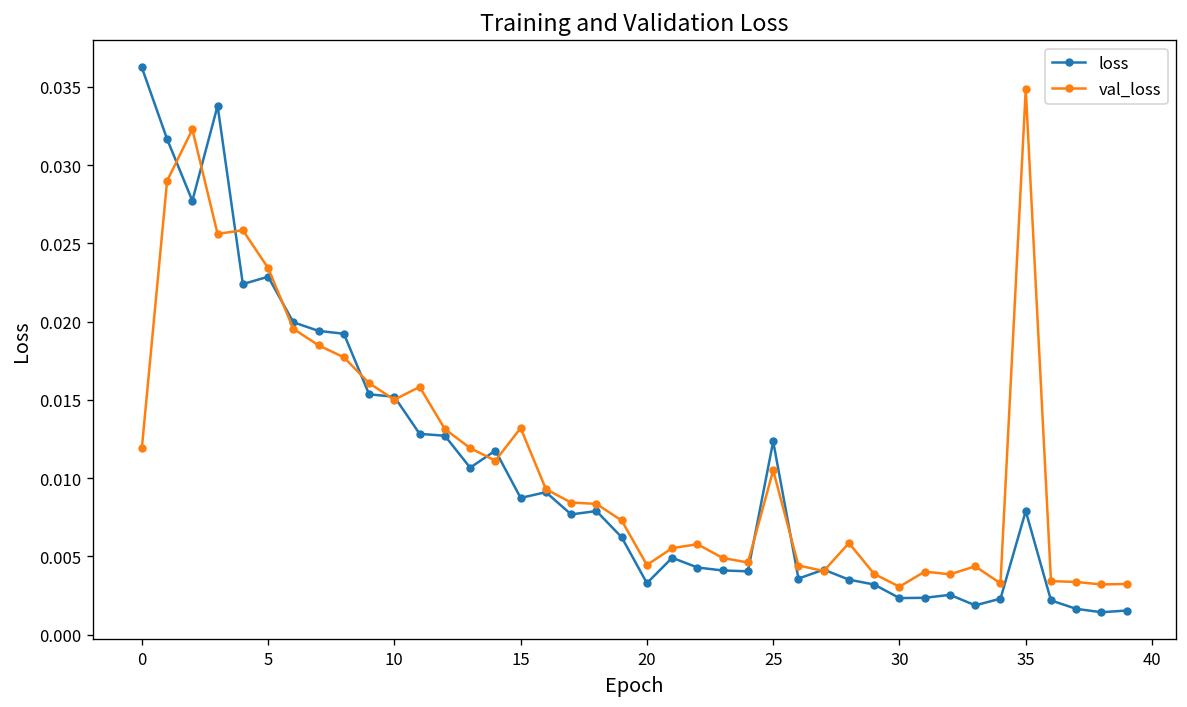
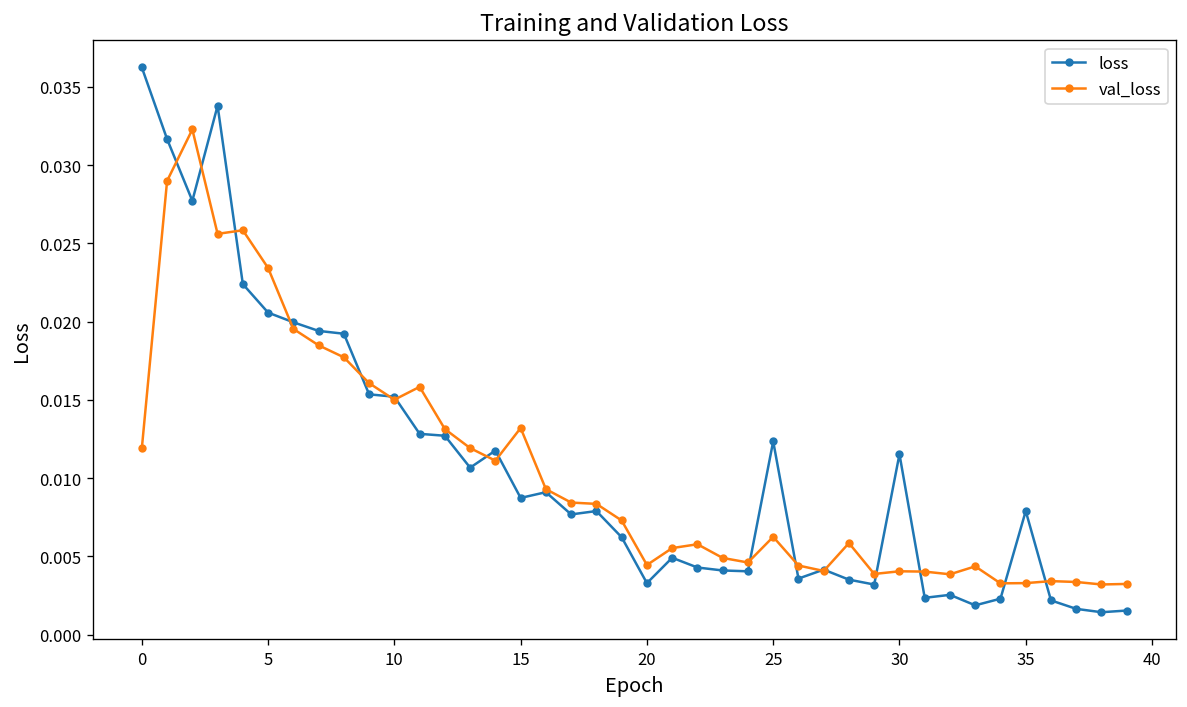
loss, 5: 0.0229 -> 0.0206
val_loss, 25: 0.0105 -> 0.0062
loss, 30: 0.0023 -> 0.0115
val_loss, 30: 0.0031 -> 0.0040
val_loss, 35: 0.0349 -> 0.0033
